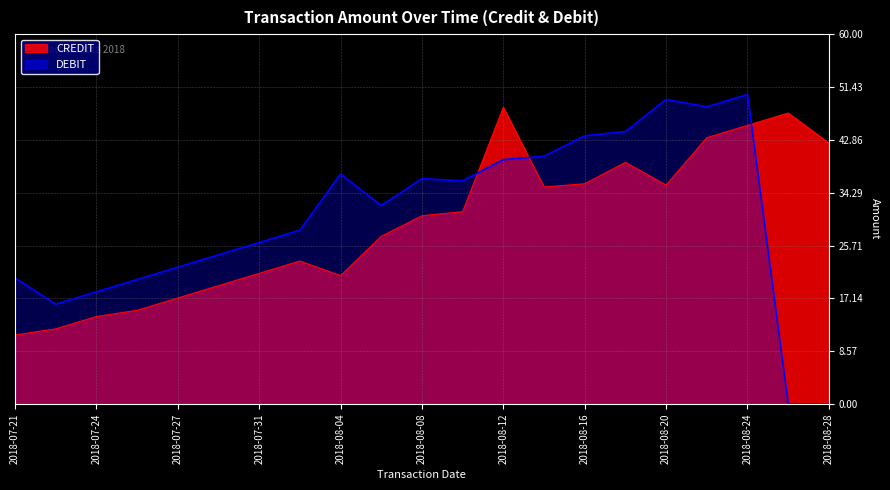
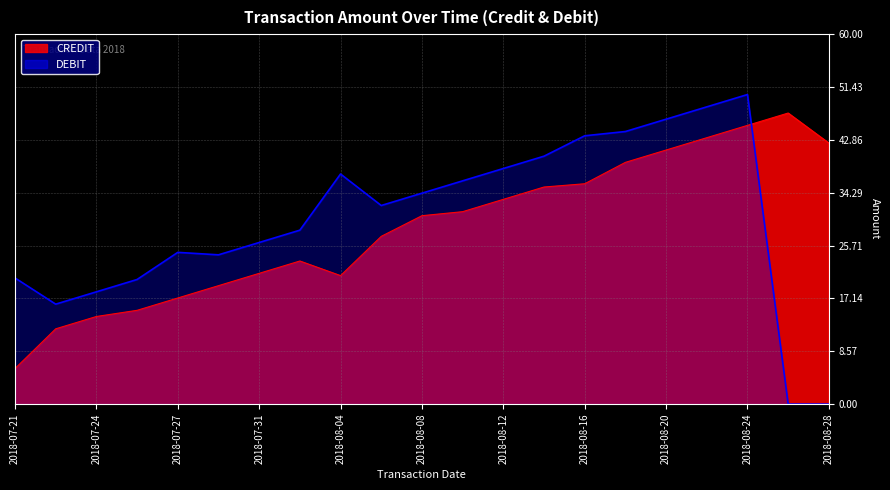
CREDIT, 2018-07-21: 11 -> 6
DEBIT, 2018-07-27: 22 -> 25
DEBIT, 2018-08-08: 37 -> 34
CREDIT, 2018-08-12: 48 -> 33
DEBIT, 2018-08-12: 40 -> 38
CREDIT, 2018-08-20: 36 -> 41
DEBIT, 2018-08-20: 49 -> 46
